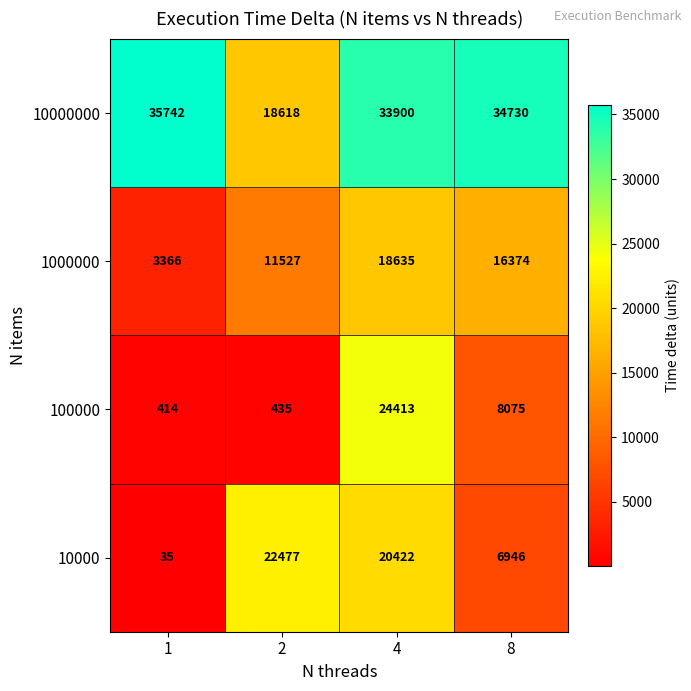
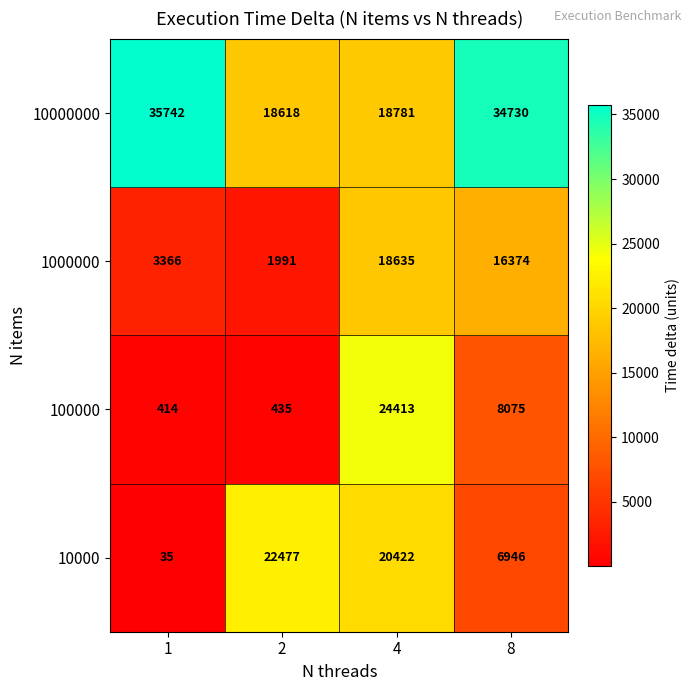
10000000, 4: 33900 -> 18781
1000000, 2: 11527 -> 1991
